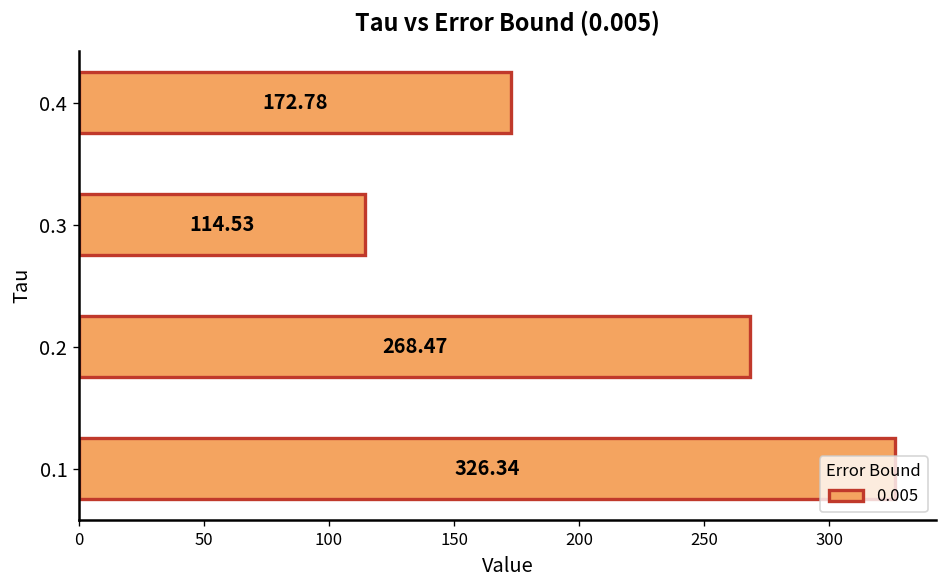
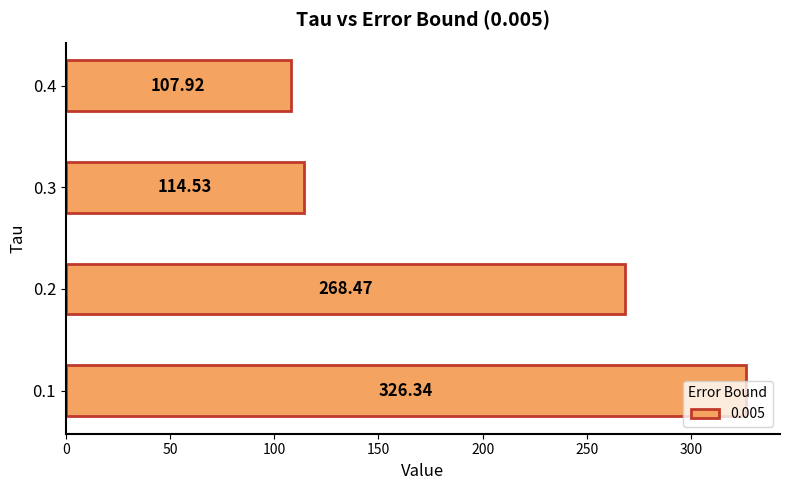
0.4: 172.78 -> 107.92
